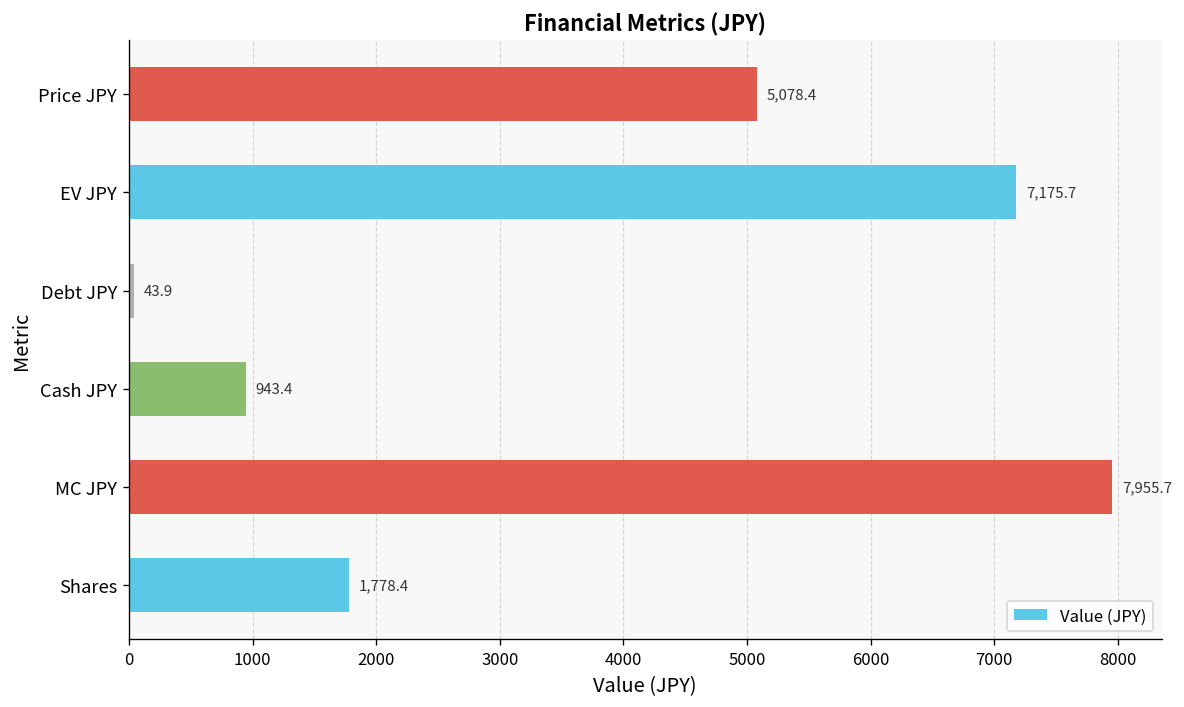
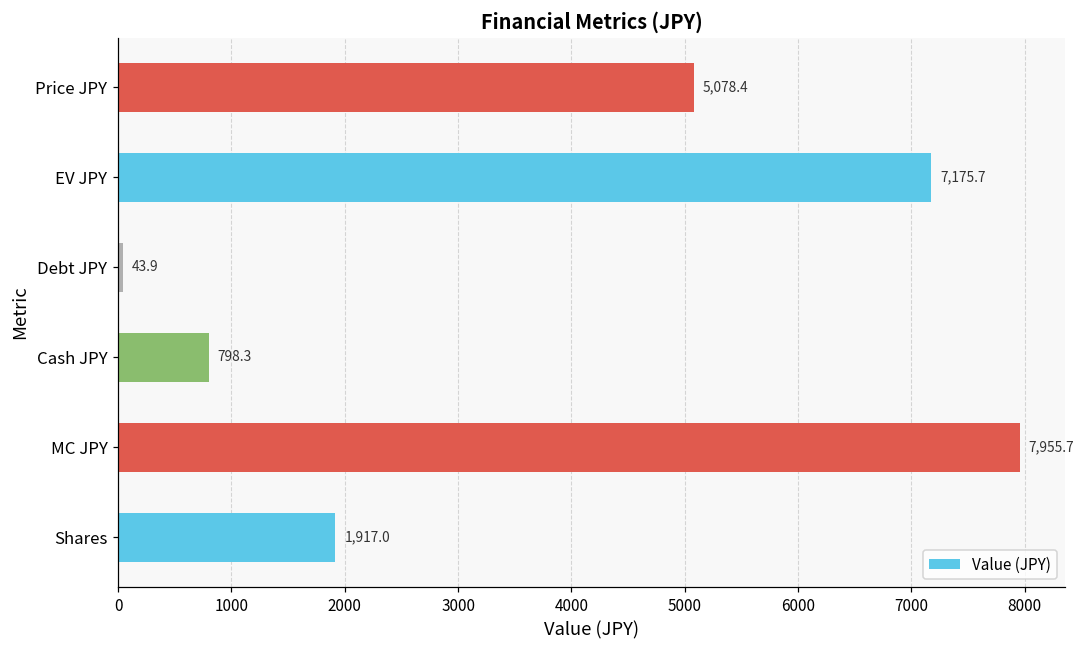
Cash JPY: 943.4 -> 798.3
Shares: 1,778.4 -> 1,917.0
